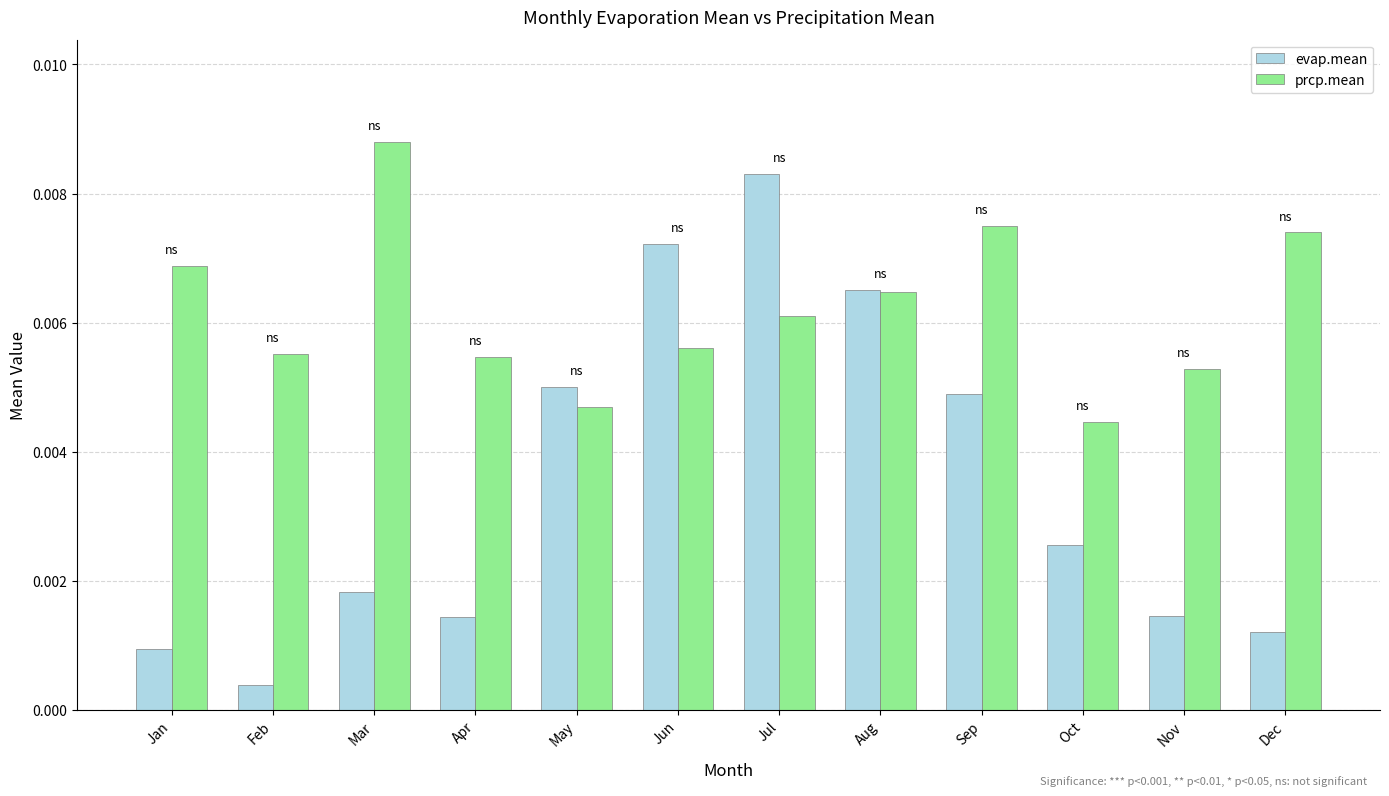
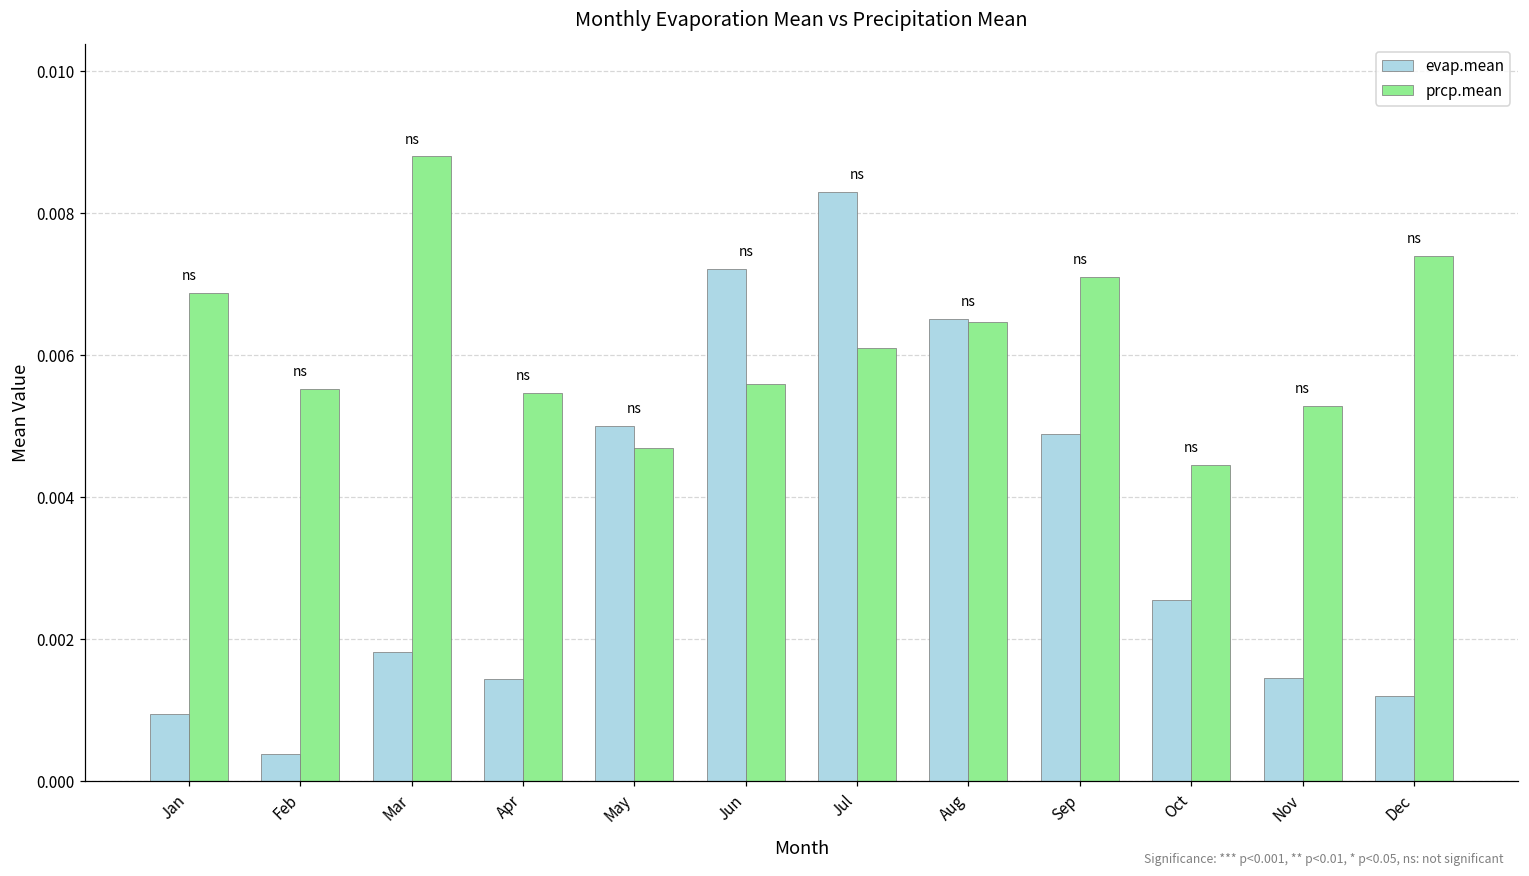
prcp.mean, Sep: 0.0075 -> 0.0071
